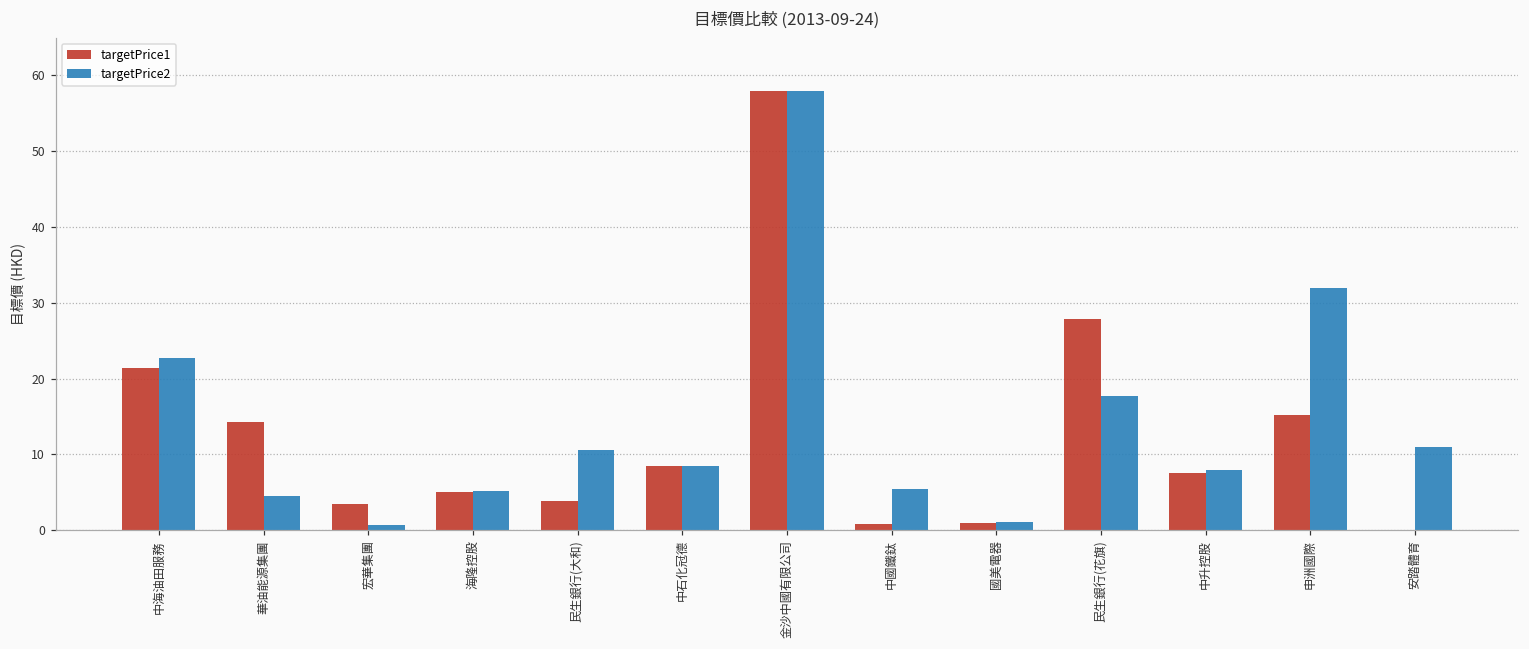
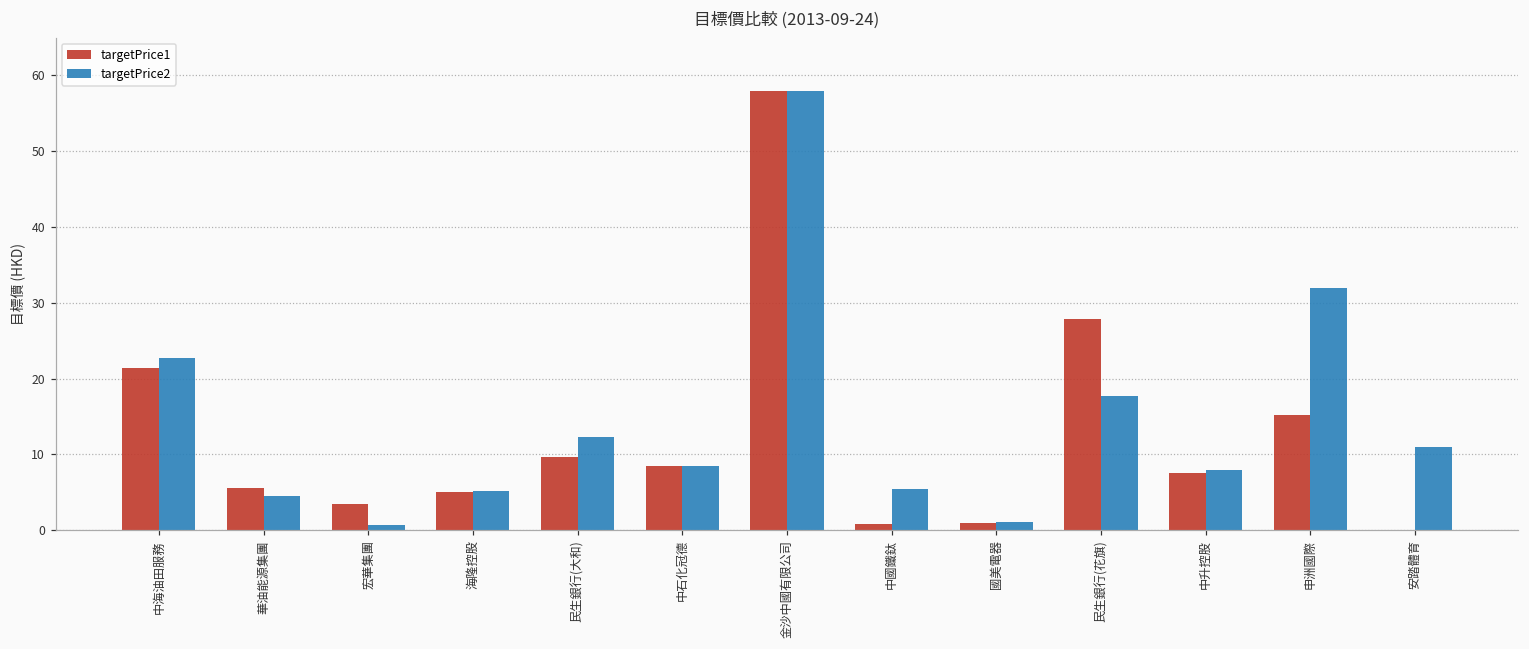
targetPrice1, 華油能源集團: 14 -> 6
targetPrice1, 民生銀行(大和): 4 -> 10
targetPrice2, 民生銀行(大和): 11 -> 12
